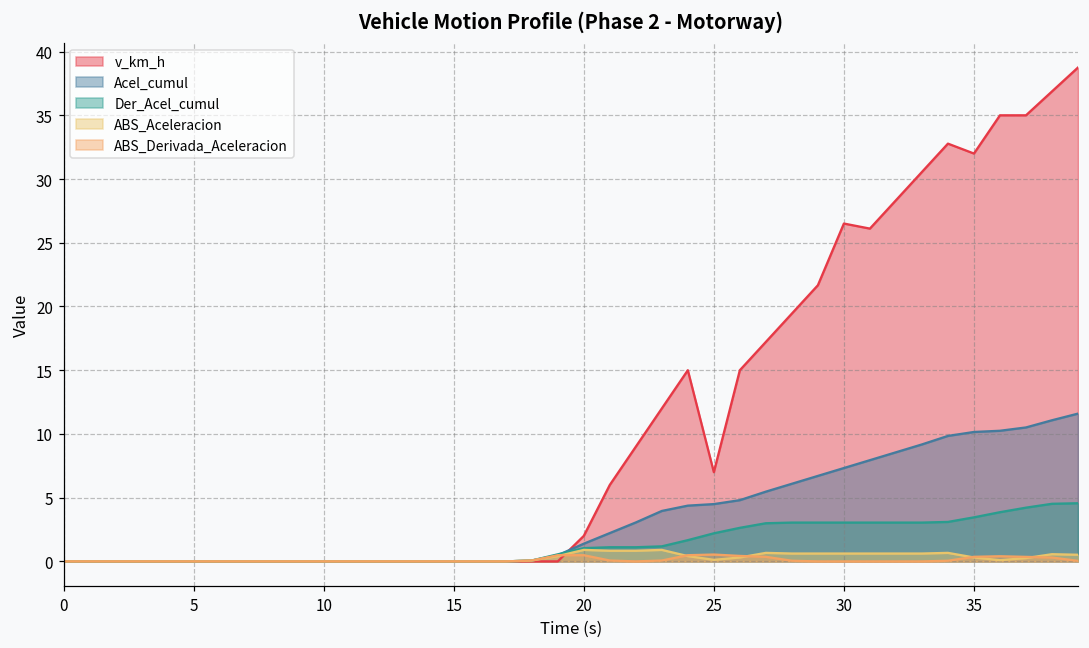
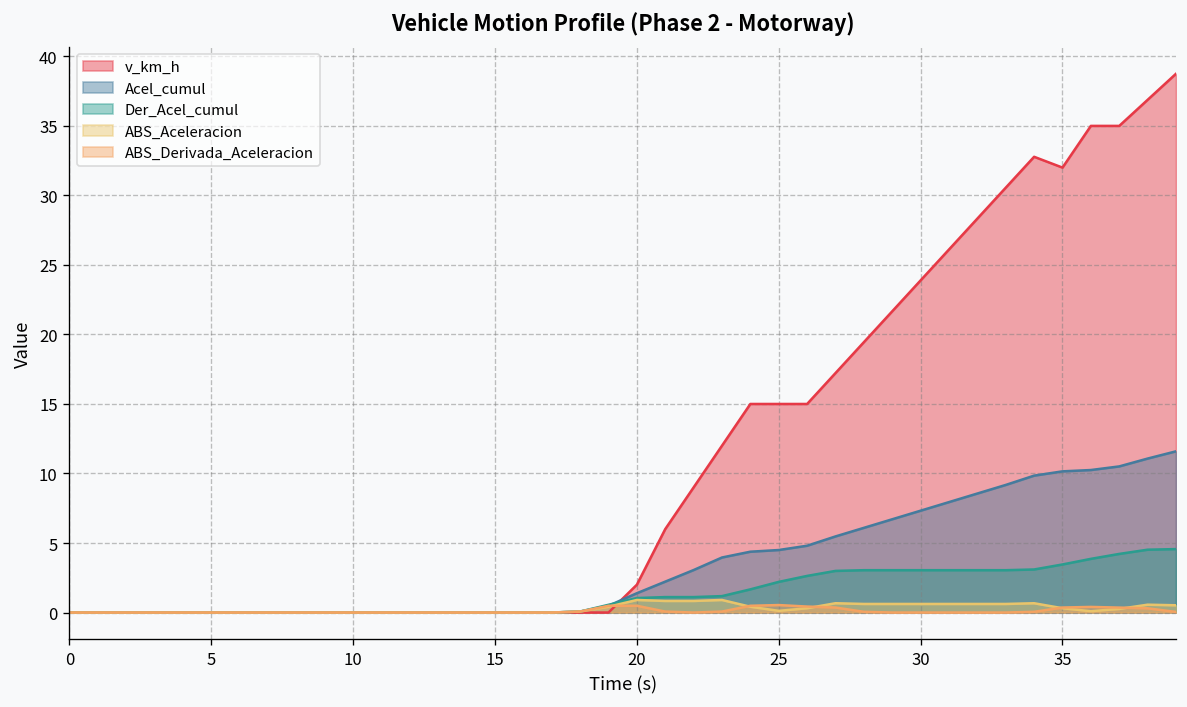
v_km_h, 25: 7 -> 15
v_km_h, 30: 26.5 -> 23.9
